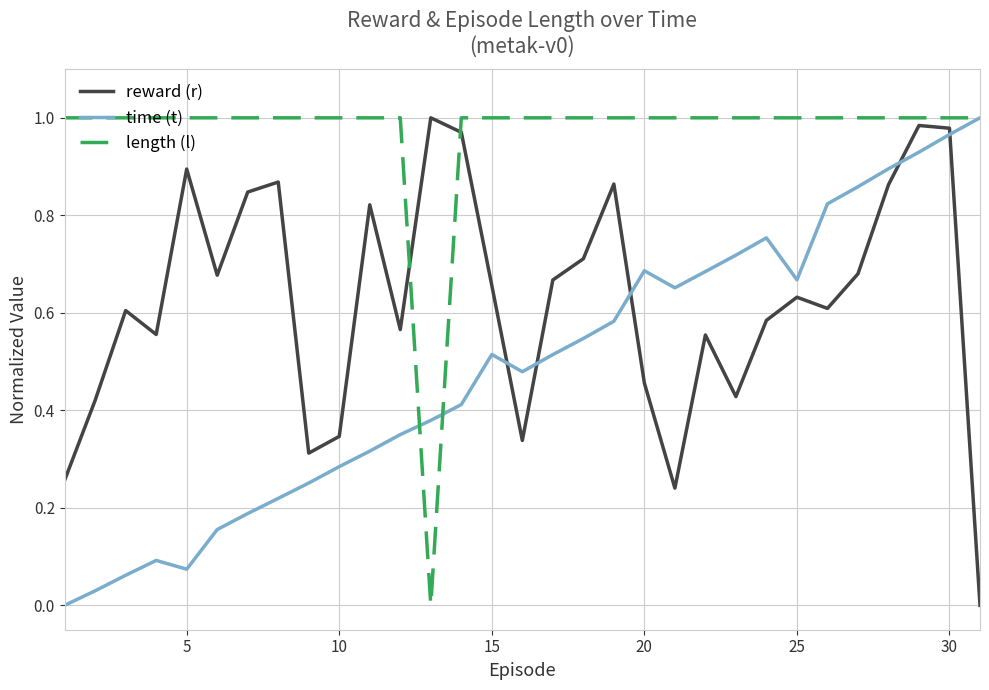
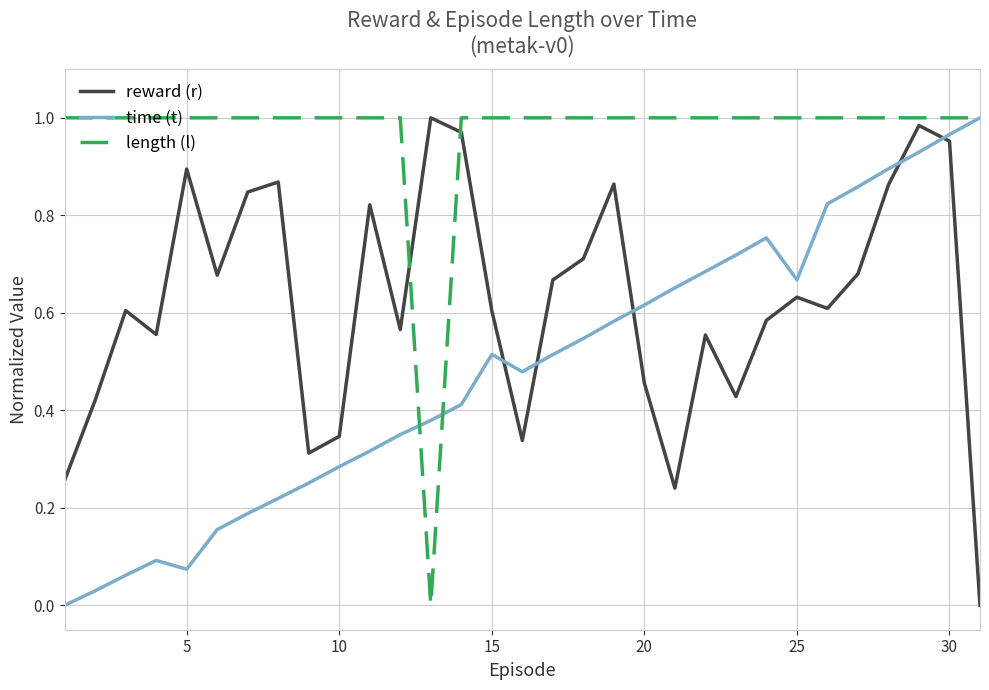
reward (r), 15: 0.66 -> 0.60
time (t), 20: 0.69 -> 0.62
reward (r), 30: 0.98 -> 0.95
